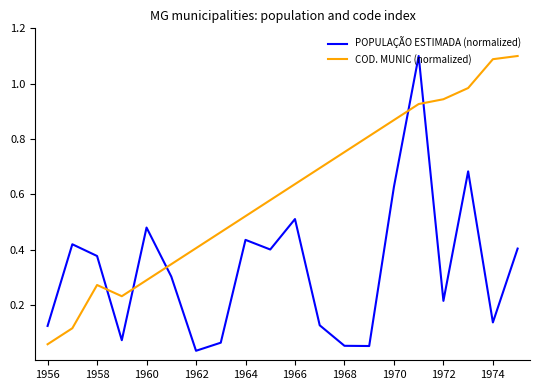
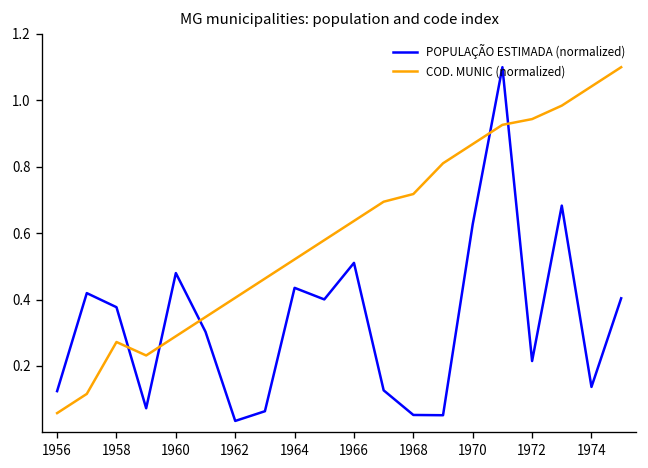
COD. MUNIC (normalized), 1968: 0.75 -> 0.72
COD. MUNIC (normalized), 1974: 1.09 -> 1.04
